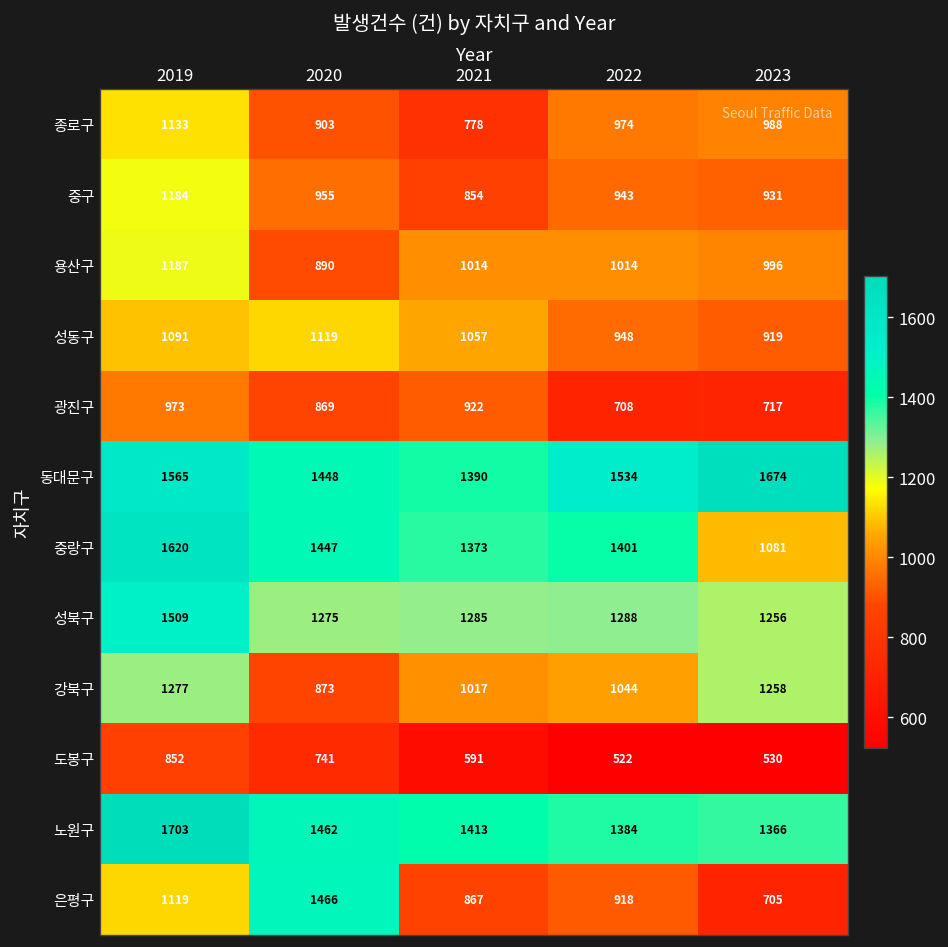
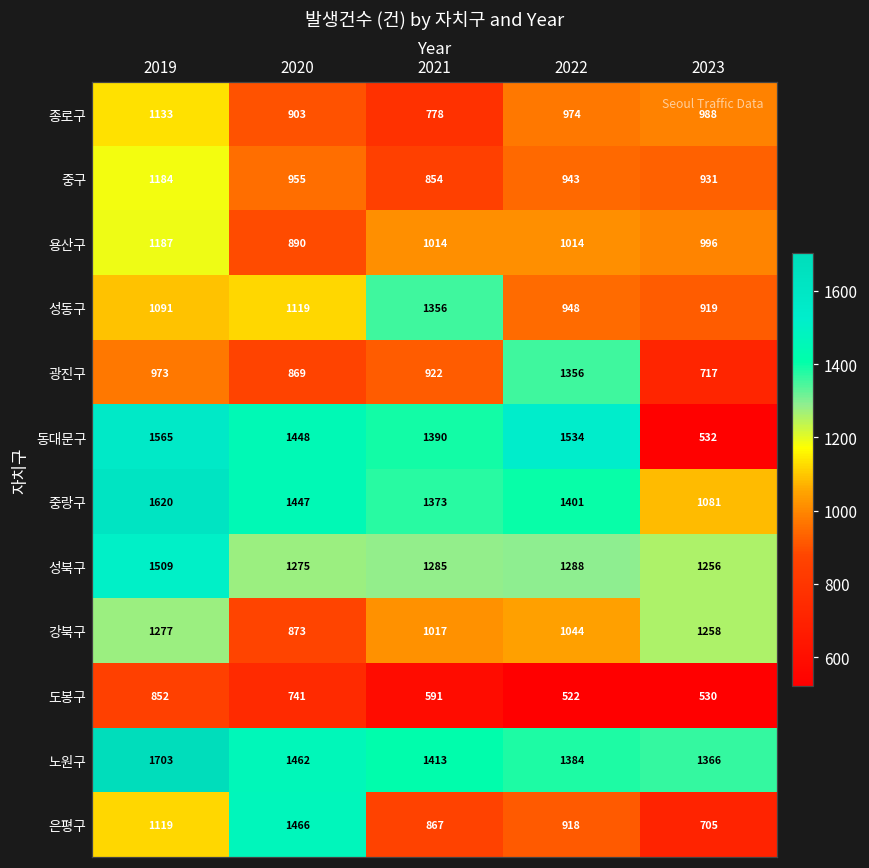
성동구, 2021: 1057 -> 1356
광진구, 2022: 708 -> 1356
동대문구, 2023: 1674 -> 532
